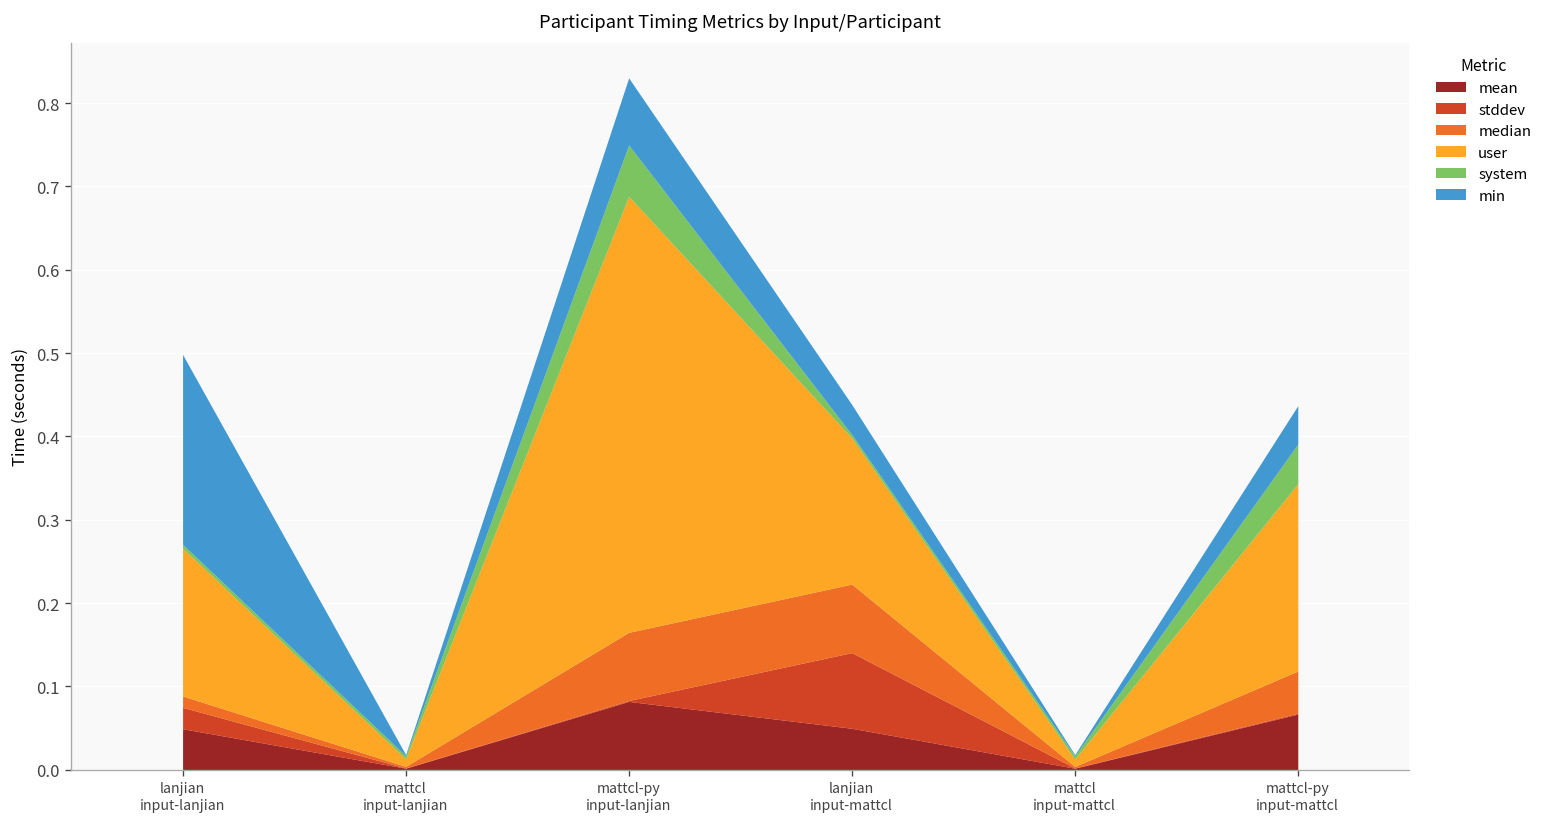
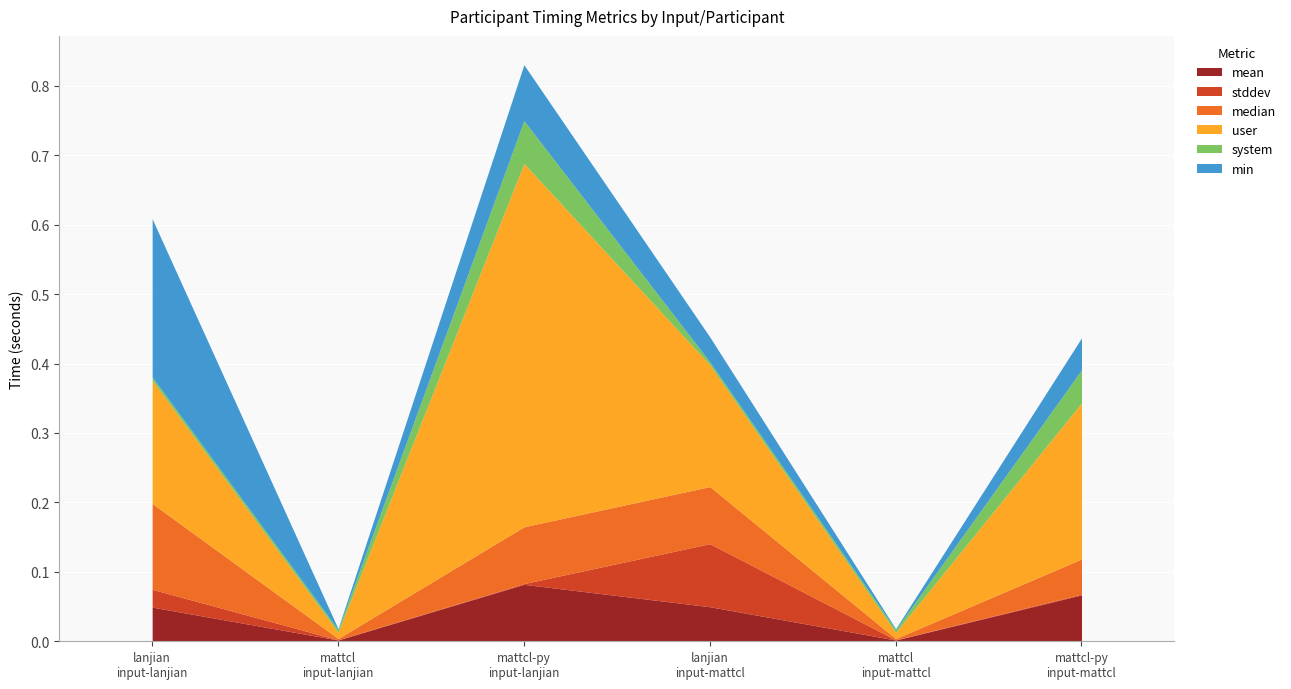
median, lanjian input-lanjian: 0.01 -> 0.12
